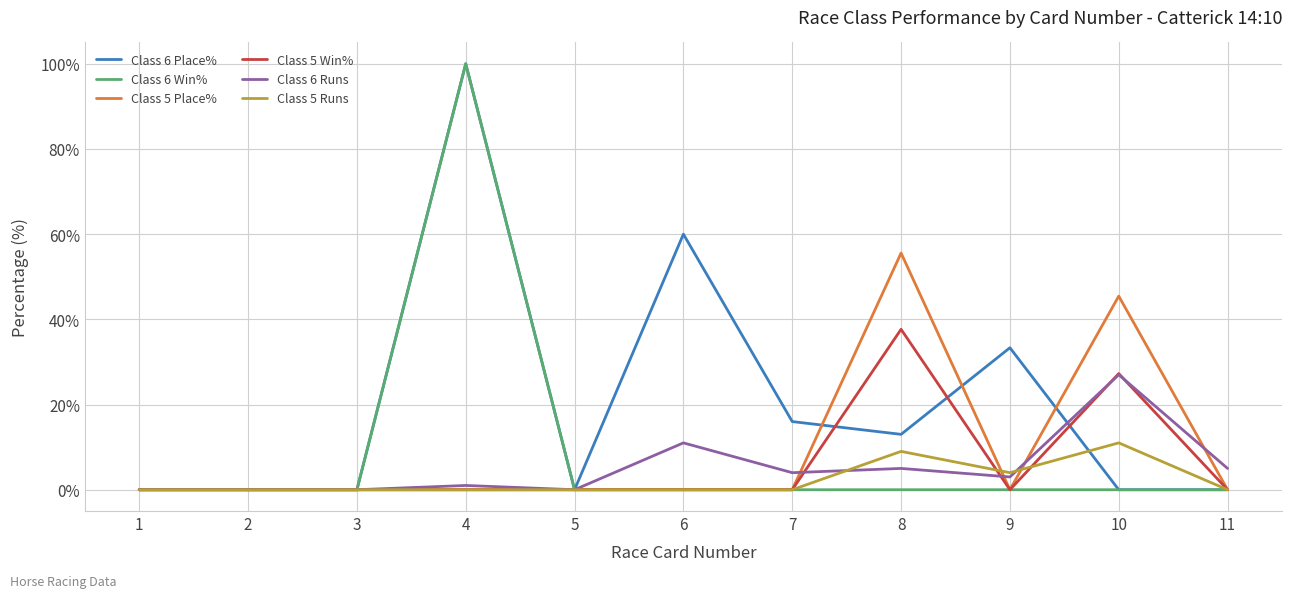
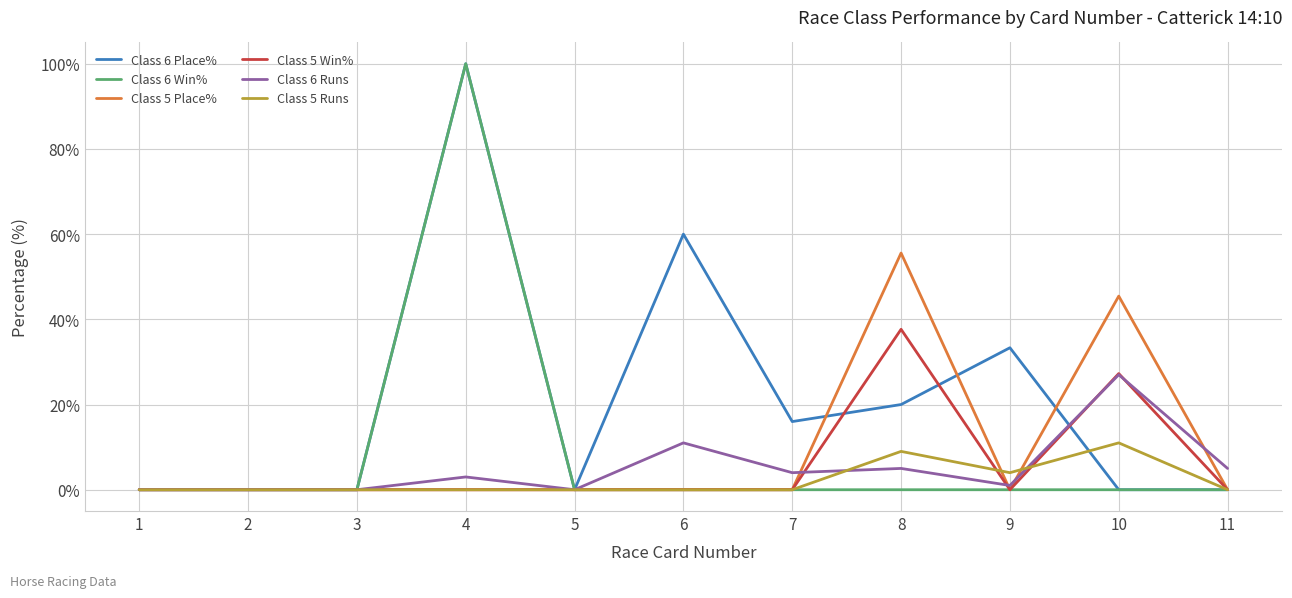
Class 6 Runs, 4: 1% -> 3%
Class 6 Place%, 8: 13% -> 20%
Class 6 Runs, 9: 3% -> 1%
